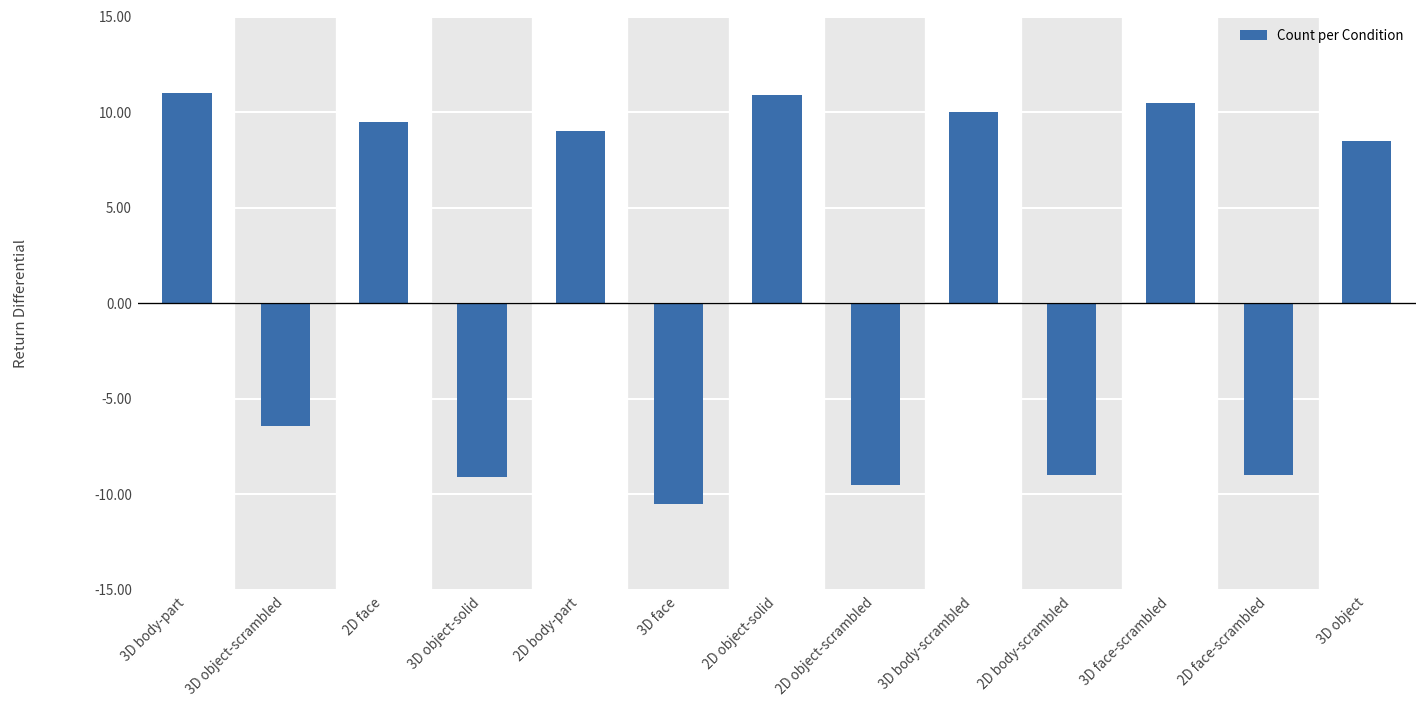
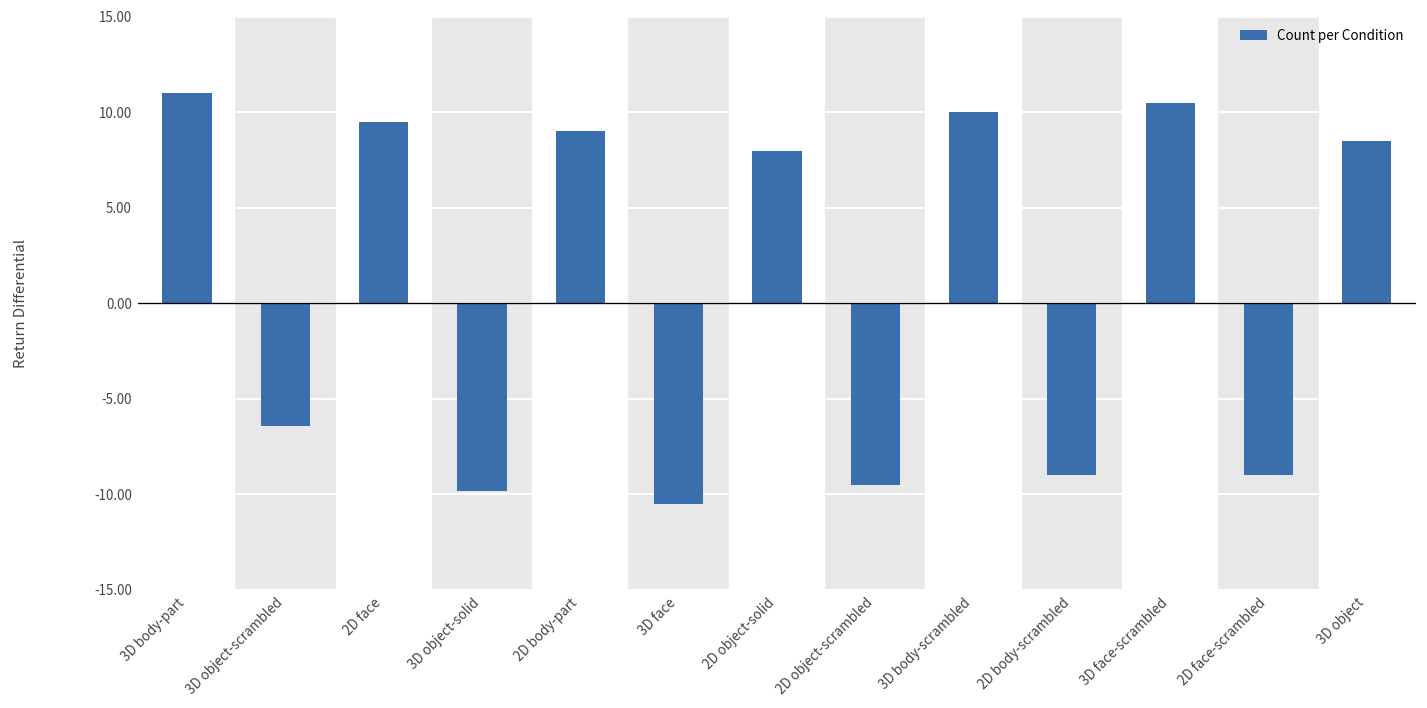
3D object-solid: -9.1 -> -9.8
2D object-solid: 10.9 -> 8.0
